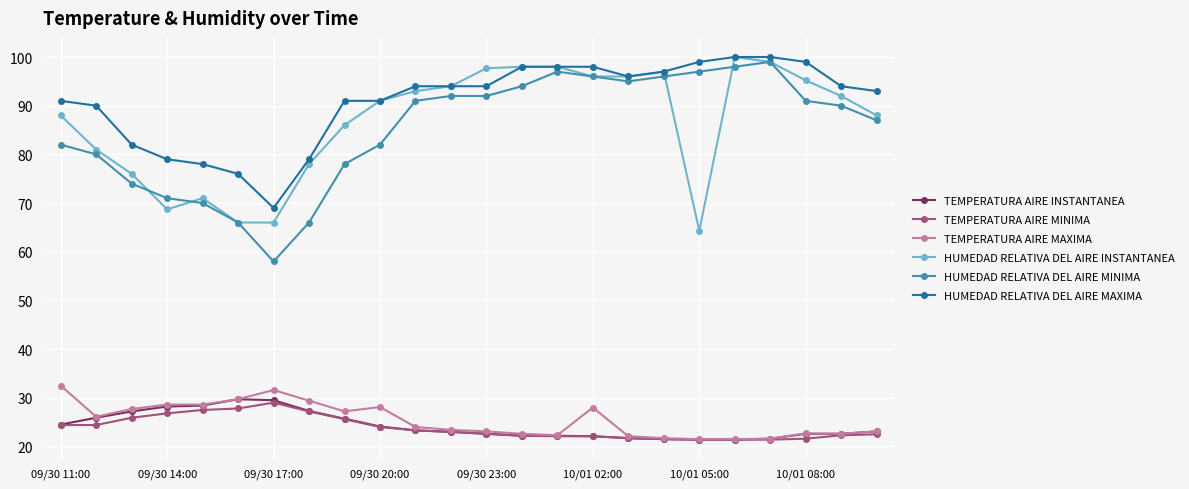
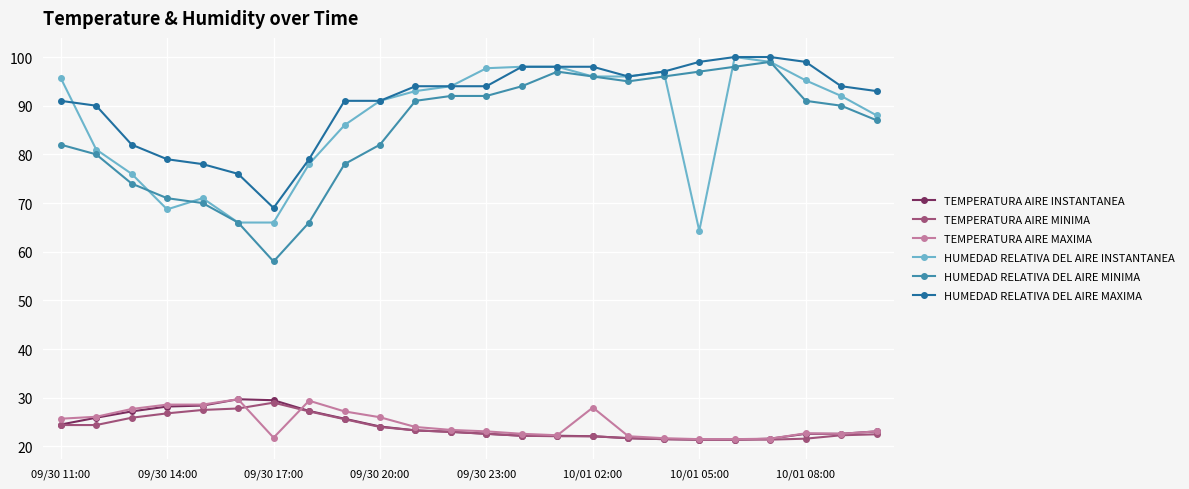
TEMPERATURA AIRE MAXIMA, 09/30 11:00: 33 -> 26
HUMEDAD RELATIVA DEL AIRE INSTANTANEA, 09/30 11:00: 88 -> 96
TEMPERATURA AIRE MAXIMA, 09/30 17:00: 32 -> 22
TEMPERATURA AIRE MAXIMA, 09/30 20:00: 28 -> 26
